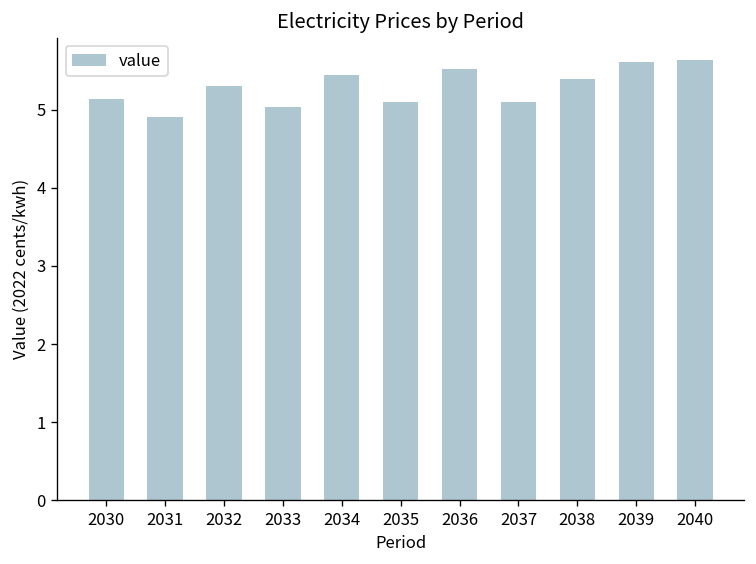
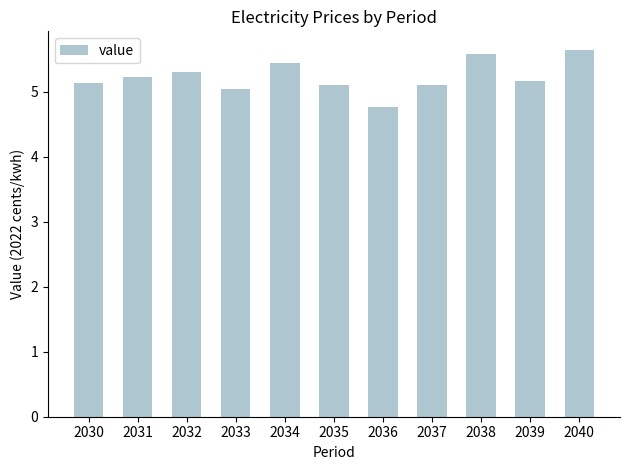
2031: 4.9 -> 5.2
2036: 5.5 -> 4.8
2038: 5.4 -> 5.6
2039: 5.6 -> 5.2
